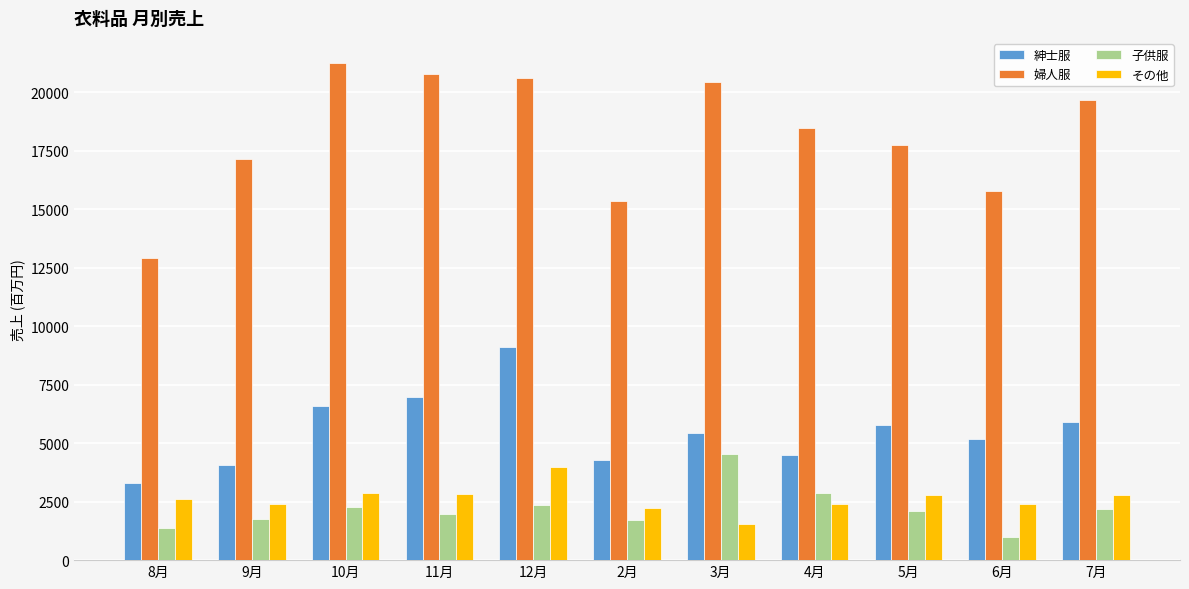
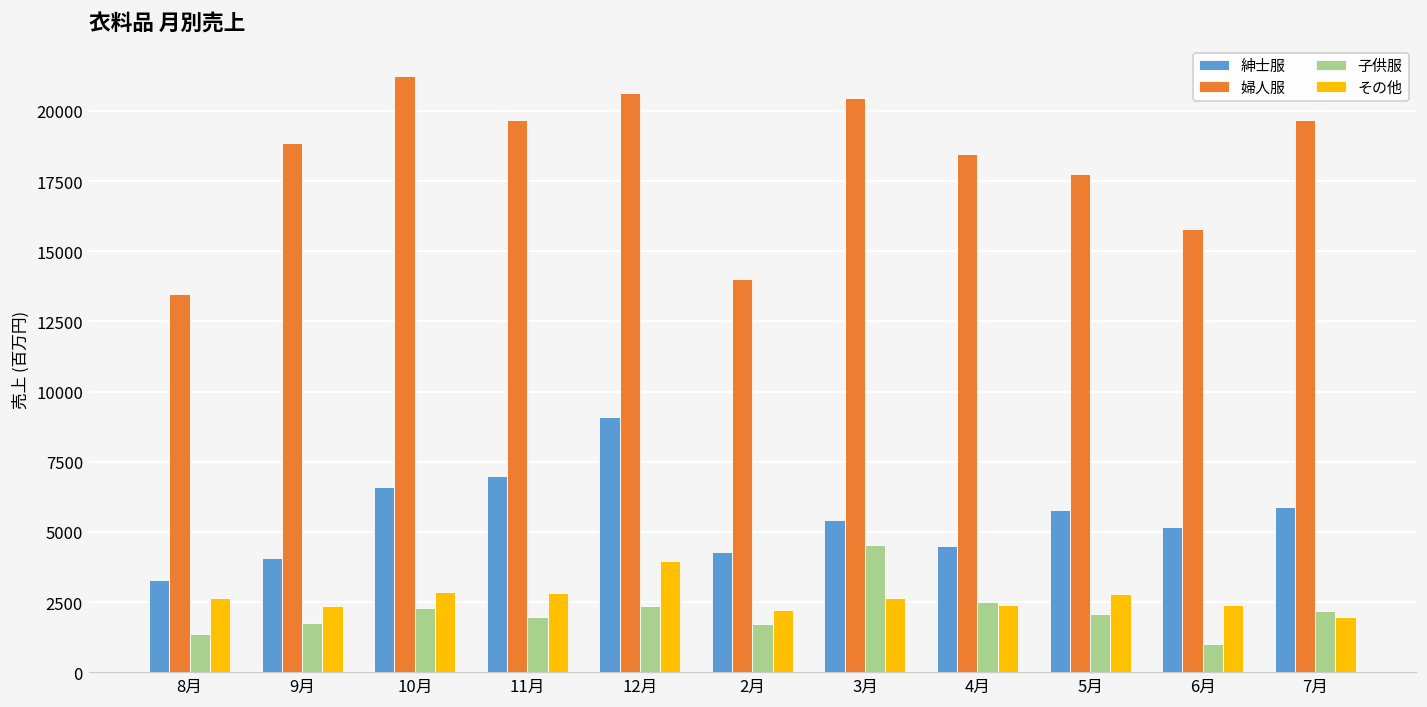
婦人服, 8月: 12900 -> 13500
婦人服, 9月: 17200 -> 18900
婦人服, 11月: 20800 -> 19700
婦人服, 2月: 15400 -> 14000
その他, 3月: 1500 -> 2700
子供服, 4月: 2900 -> 2500
その他, 7月: 2800 -> 2000
